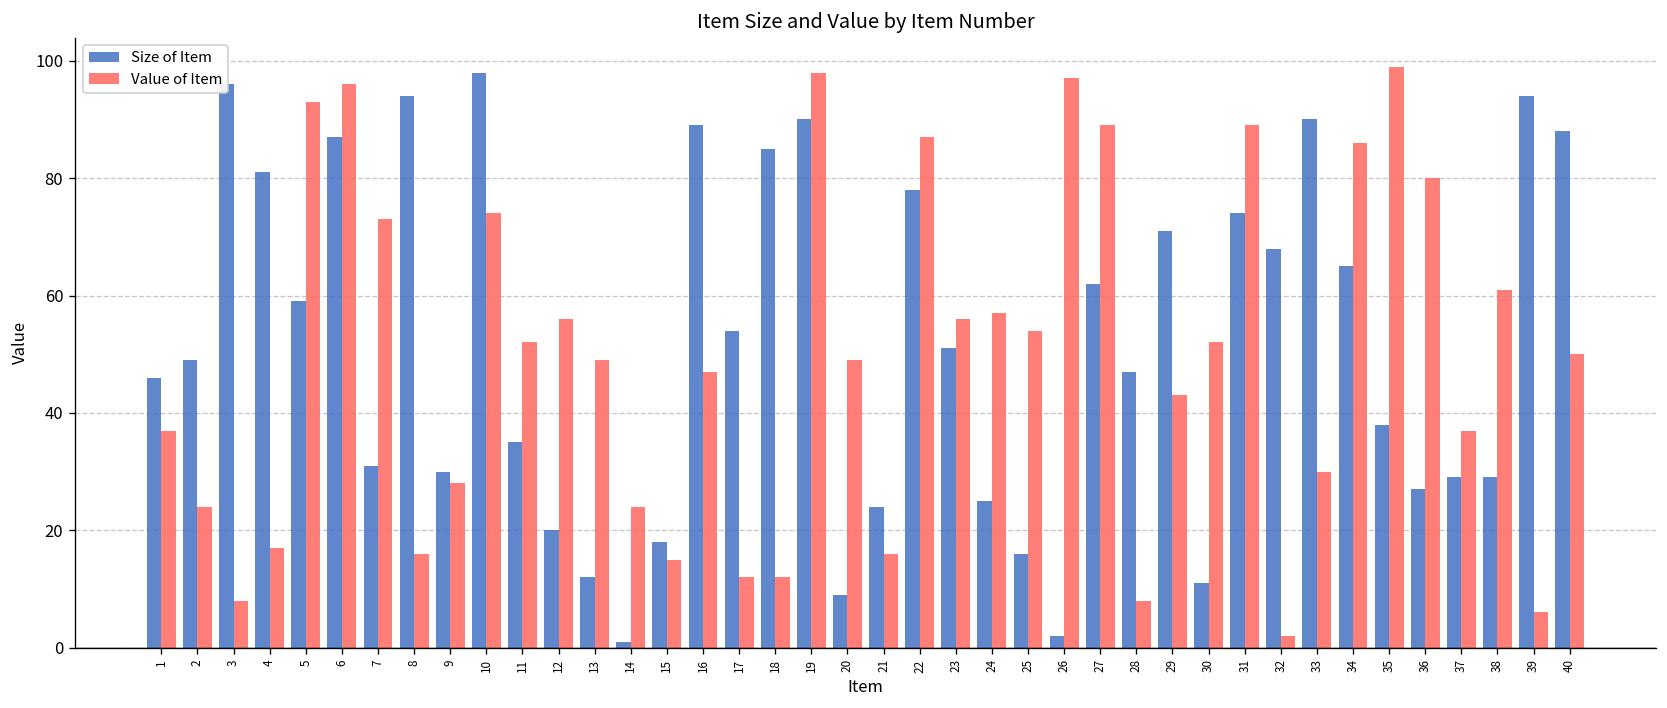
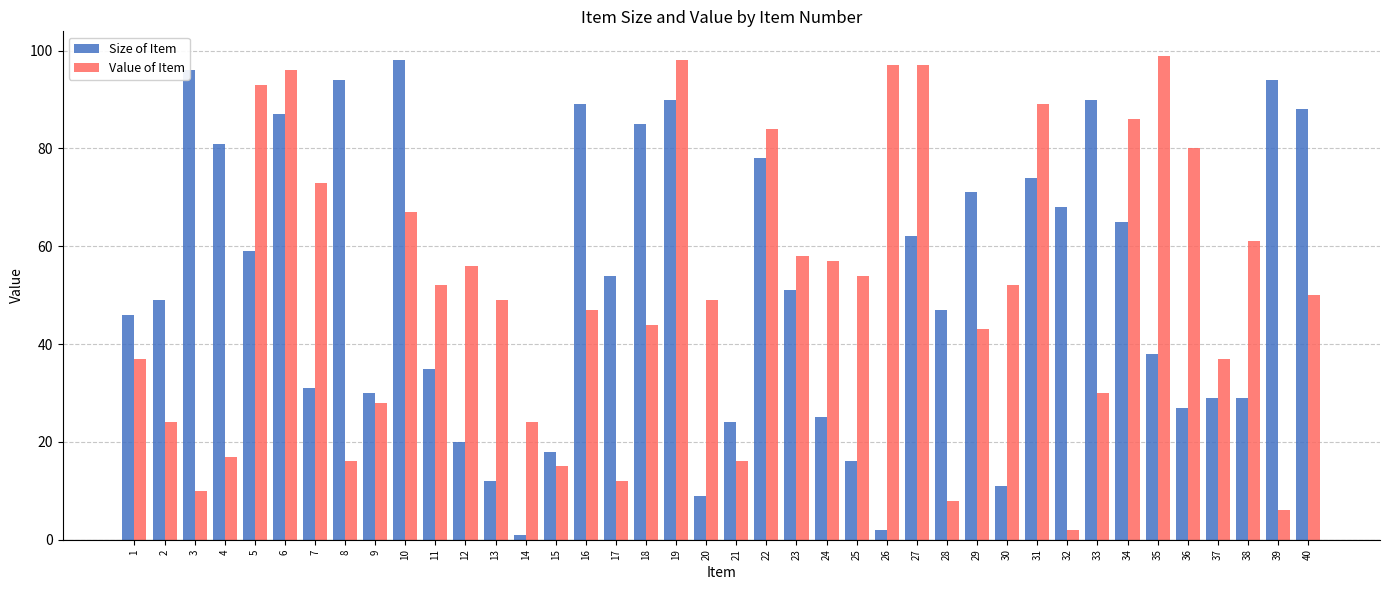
Value of Item, 3: 8 -> 10
Value of Item, 10: 74 -> 67
Value of Item, 18: 12 -> 44
Value of Item, 22: 87 -> 84
Value of Item, 23: 56 -> 58
Value of Item, 27: 89 -> 97
